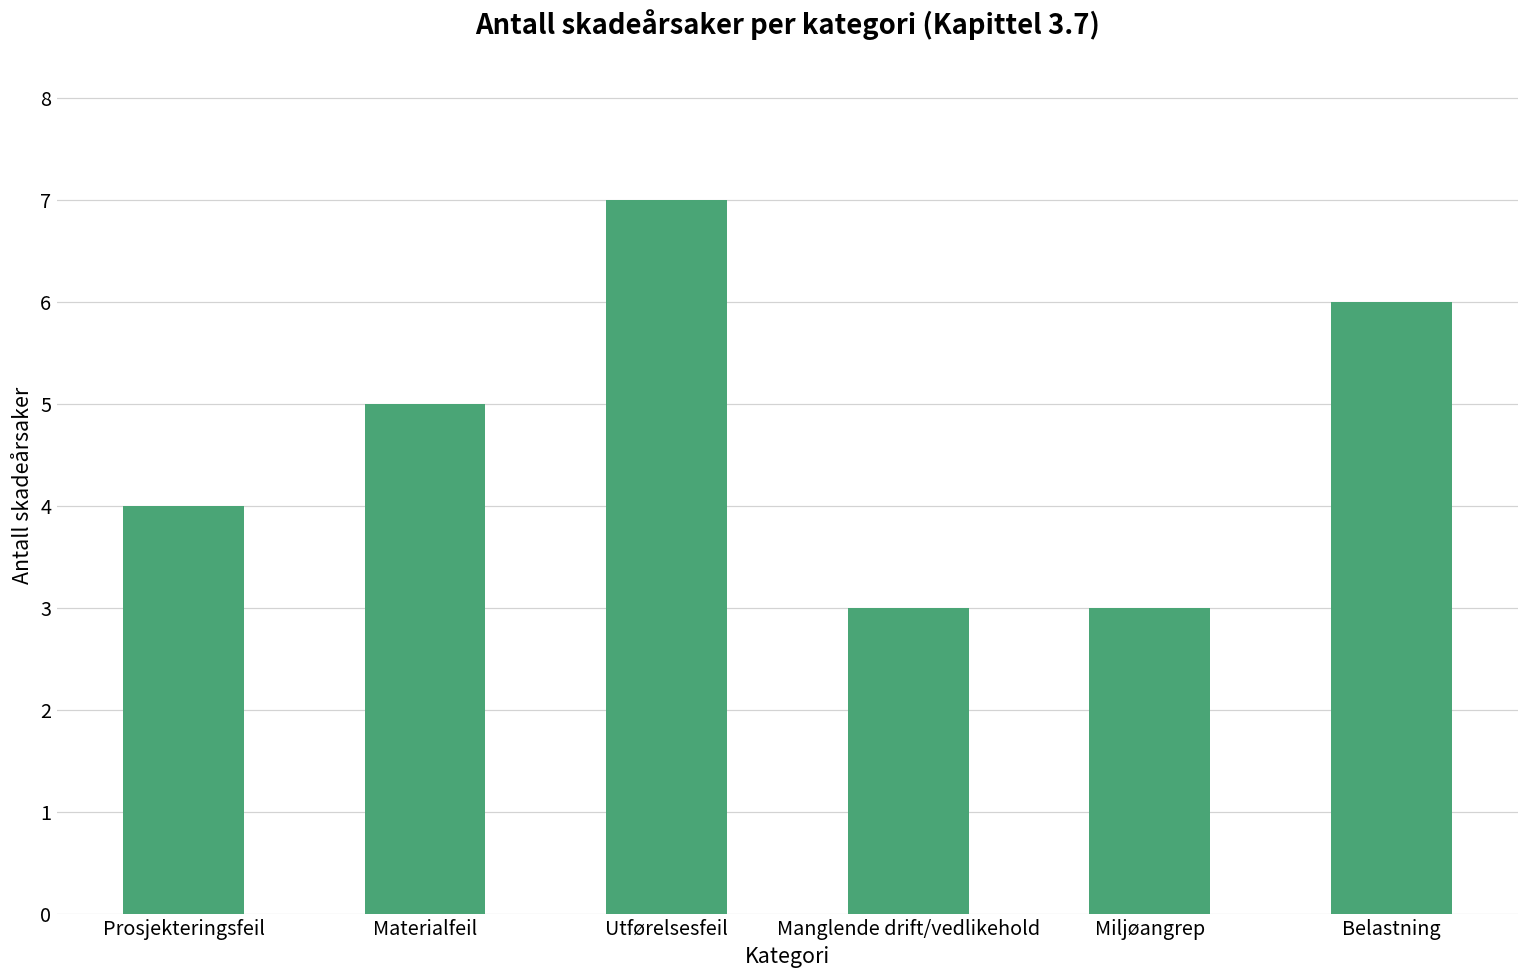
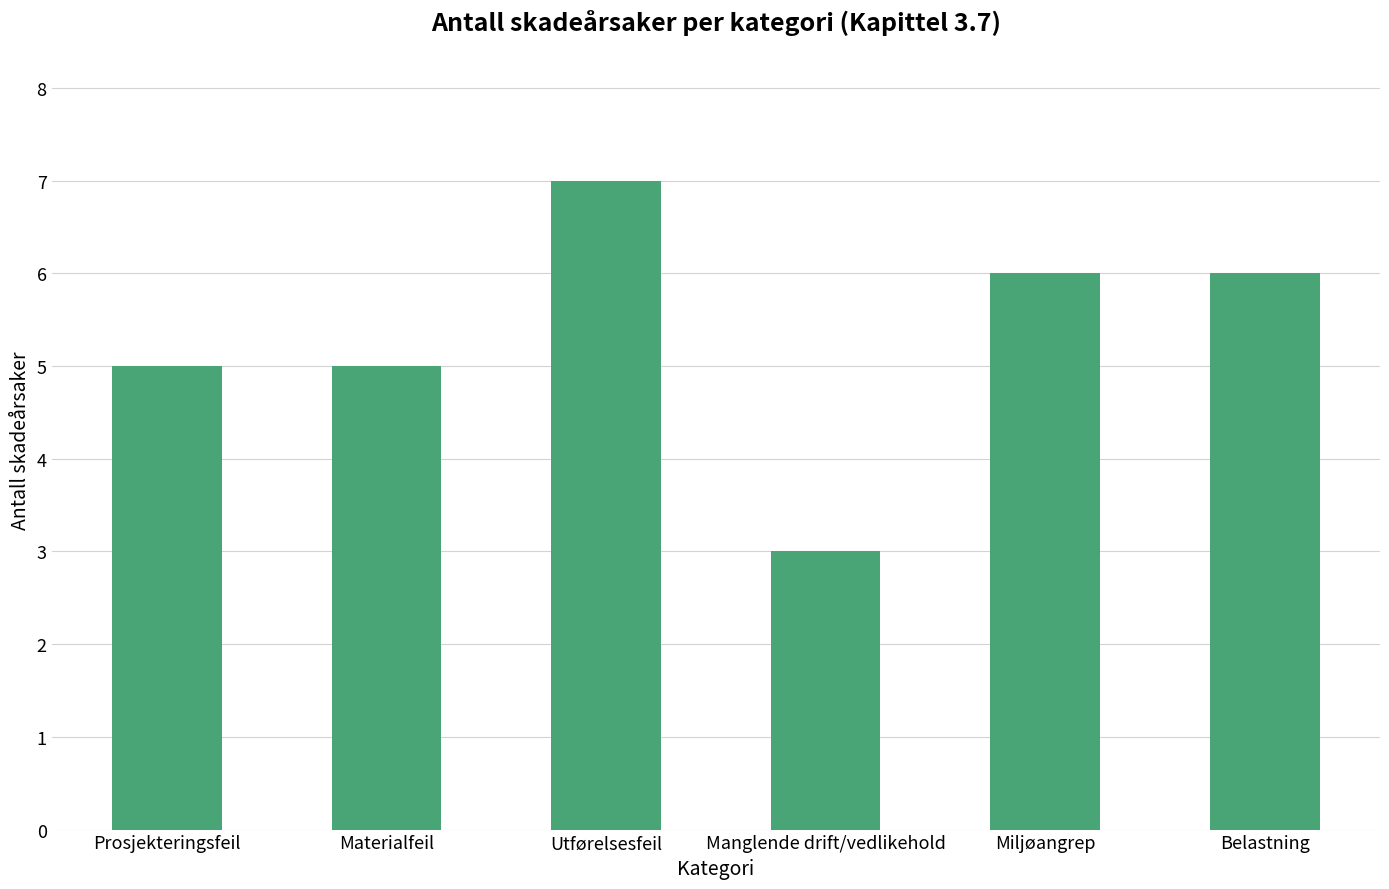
Prosjekteringsfeil: 4 -> 5
Miljøangrep: 3 -> 6
